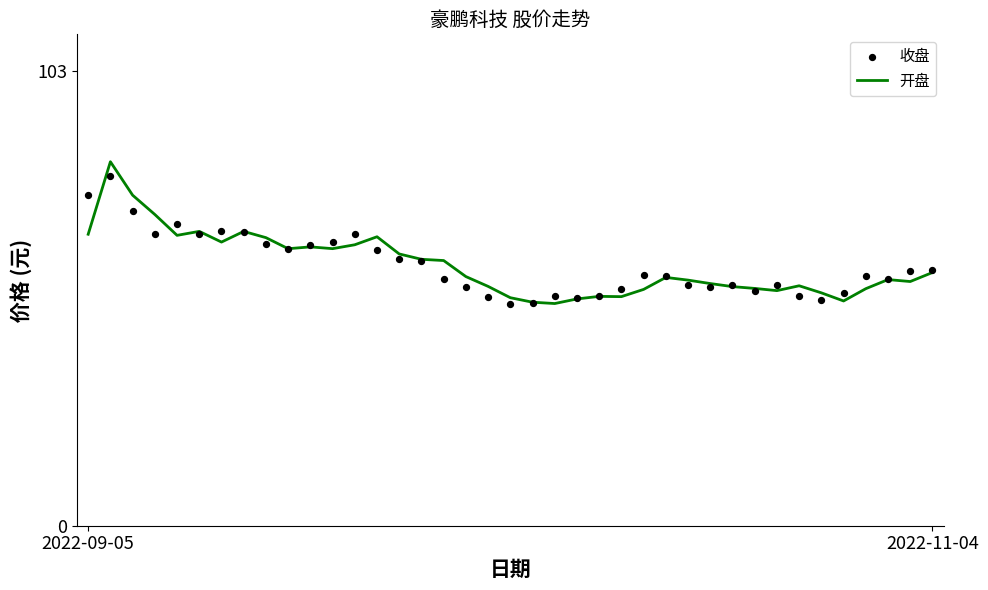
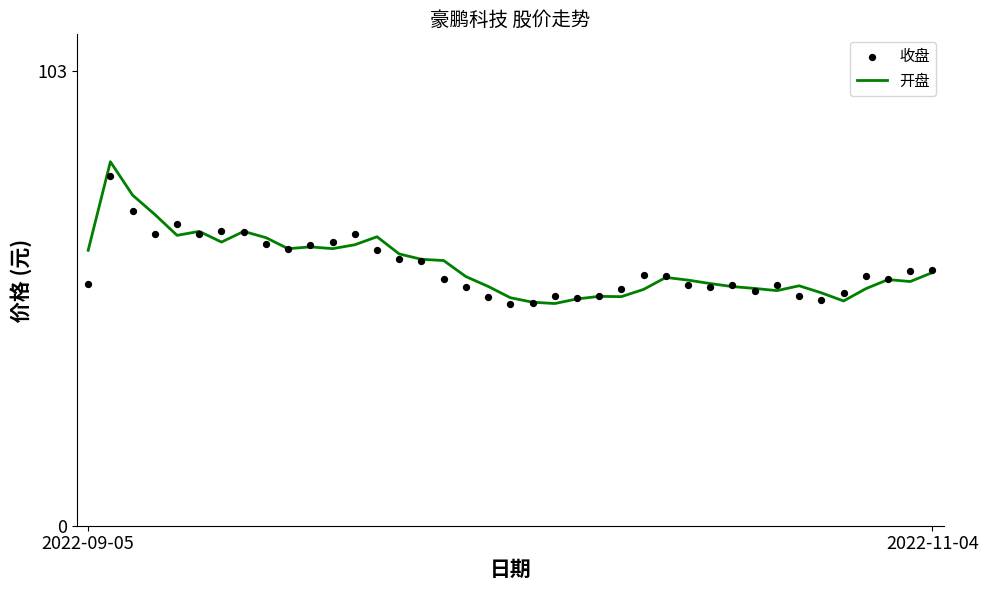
开盘, 2022-09-05: 66 -> 62
收盘, 2022-09-05: 75 -> 55
